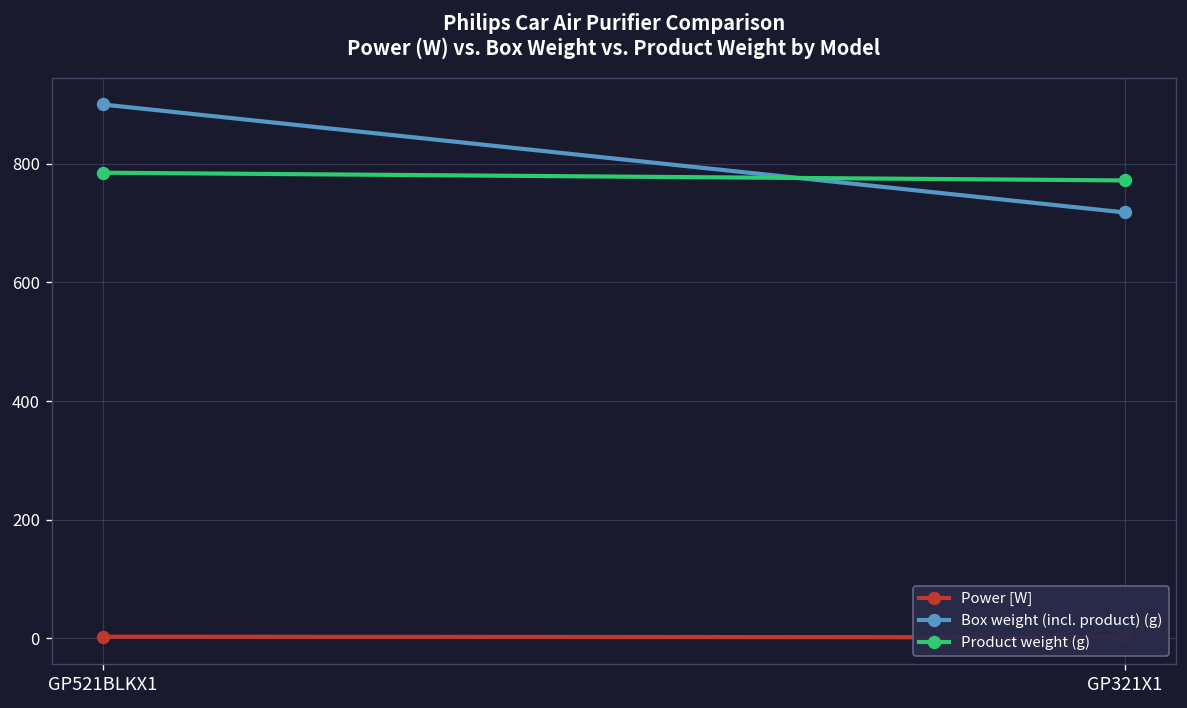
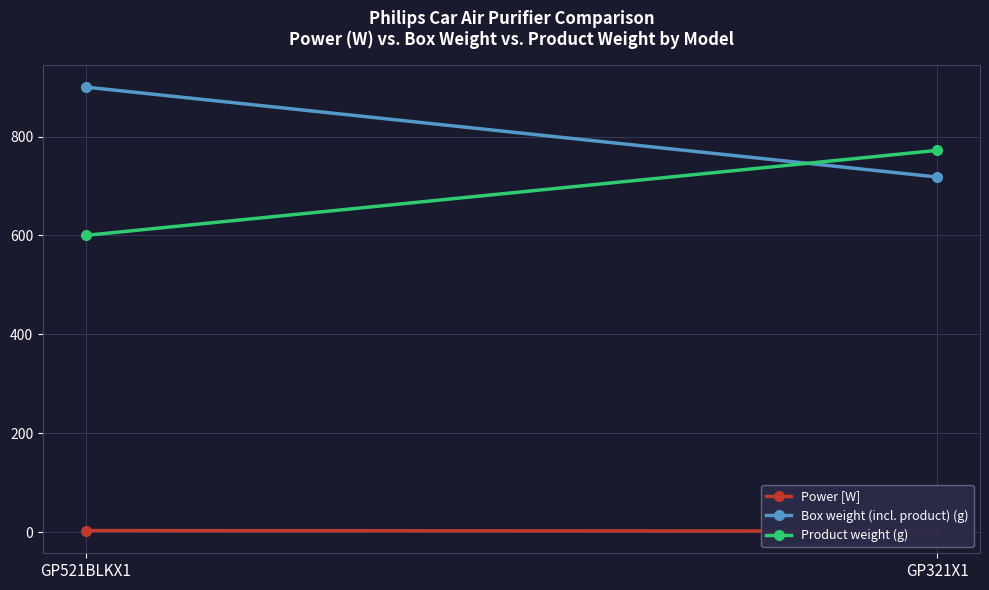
Product weight (g), GP521BLKX1: 790 -> 600
